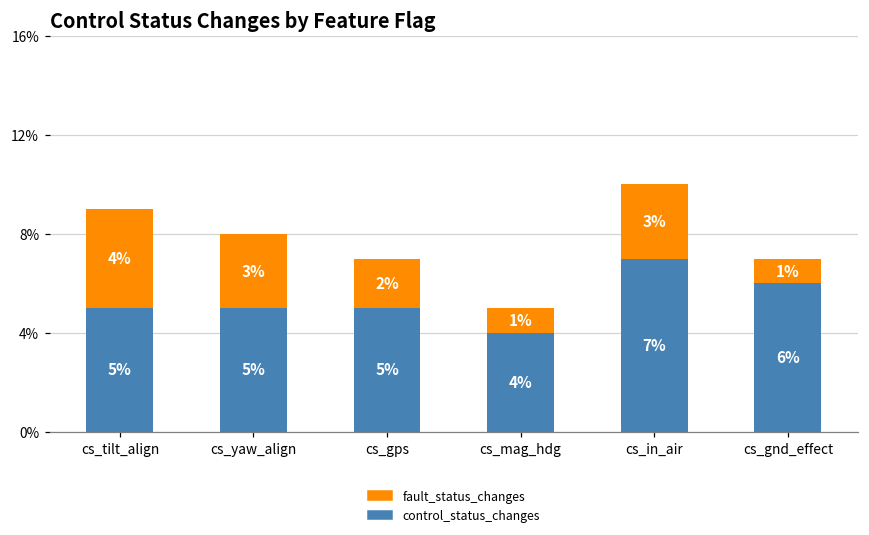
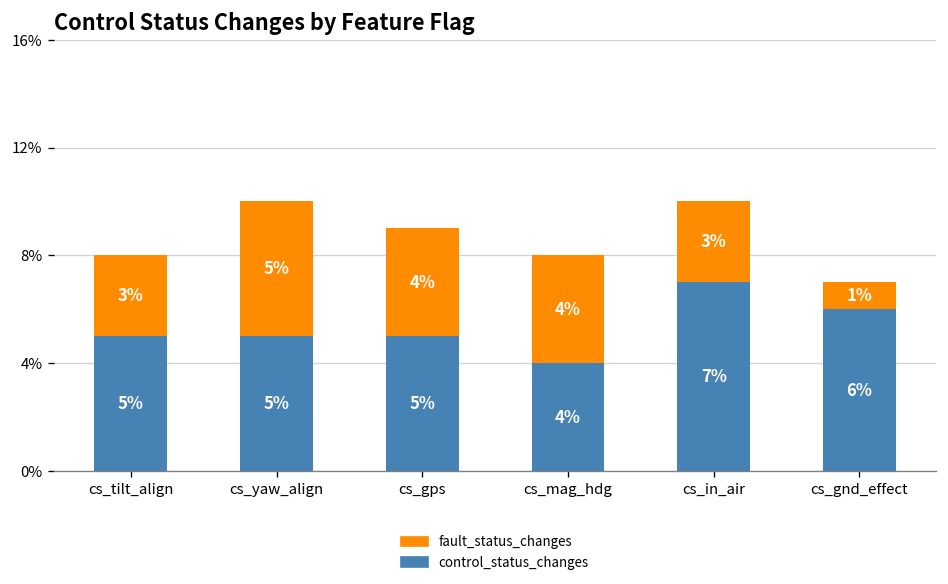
fault_status_changes, cs_tilt_align: 4% -> 3%
fault_status_changes, cs_yaw_align: 3% -> 5%
fault_status_changes, cs_gps: 2% -> 4%
fault_status_changes, cs_mag_hdg: 1% -> 4%
